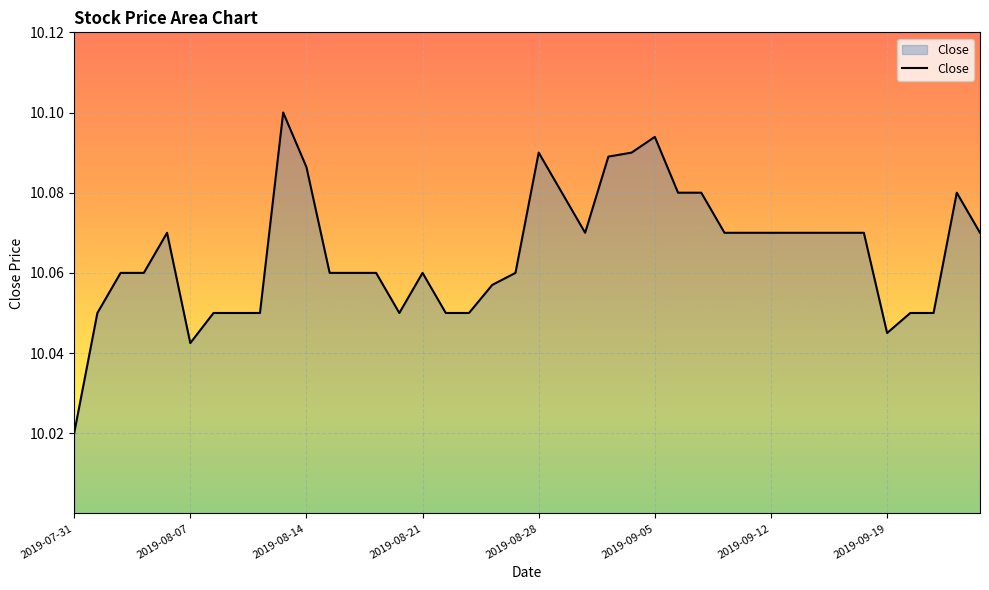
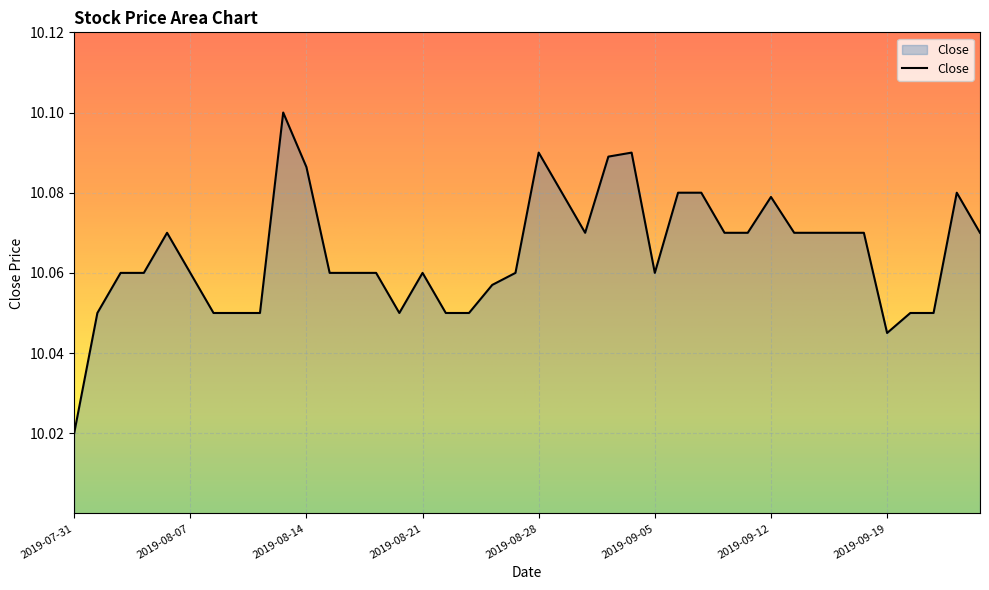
2019-08-07: 10.042 -> 10.060
2019-09-05: 10.094 -> 10.060
2019-09-12: 10.070 -> 10.079
